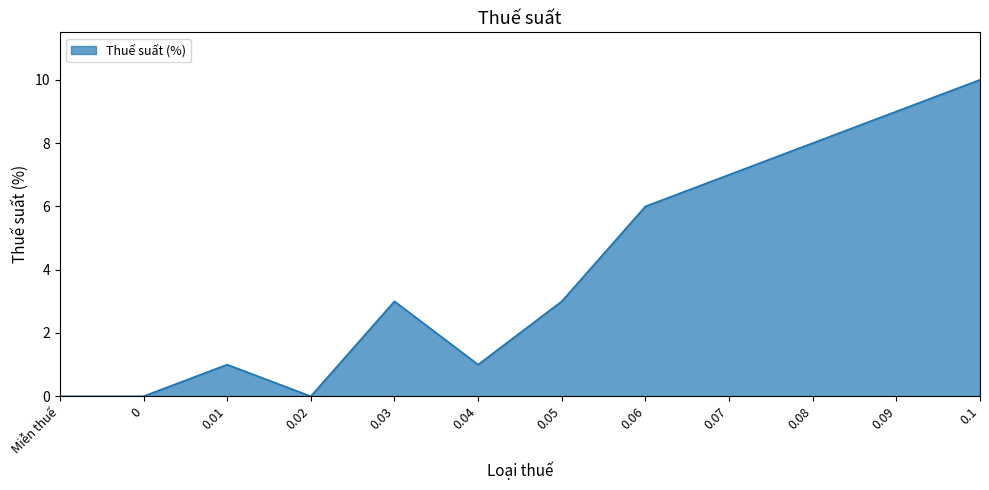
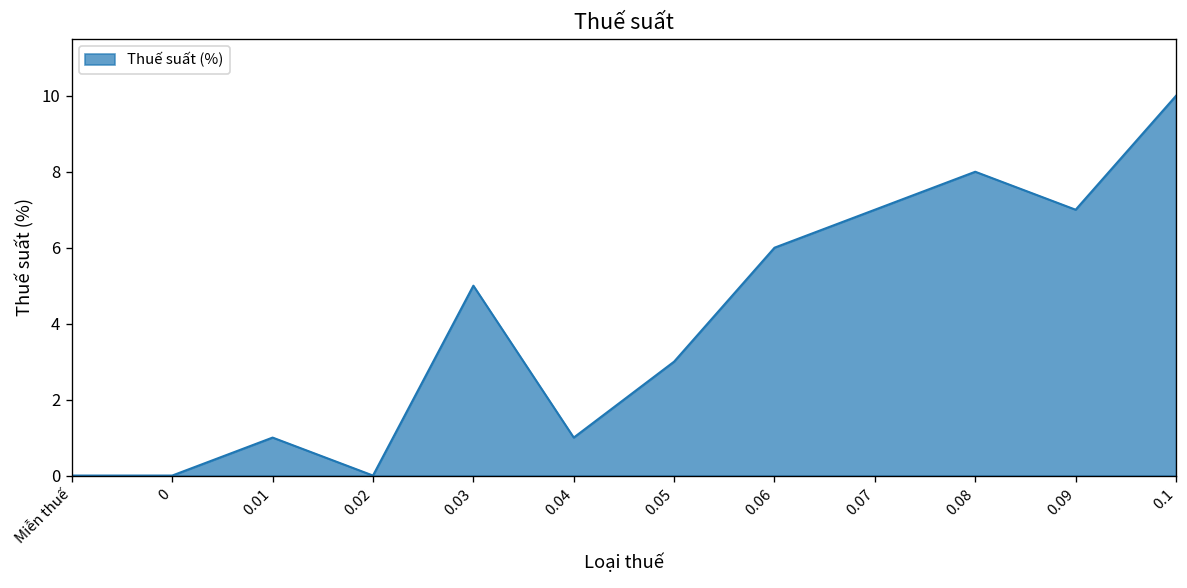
0.03: 3 -> 5
0.09: 9 -> 7
